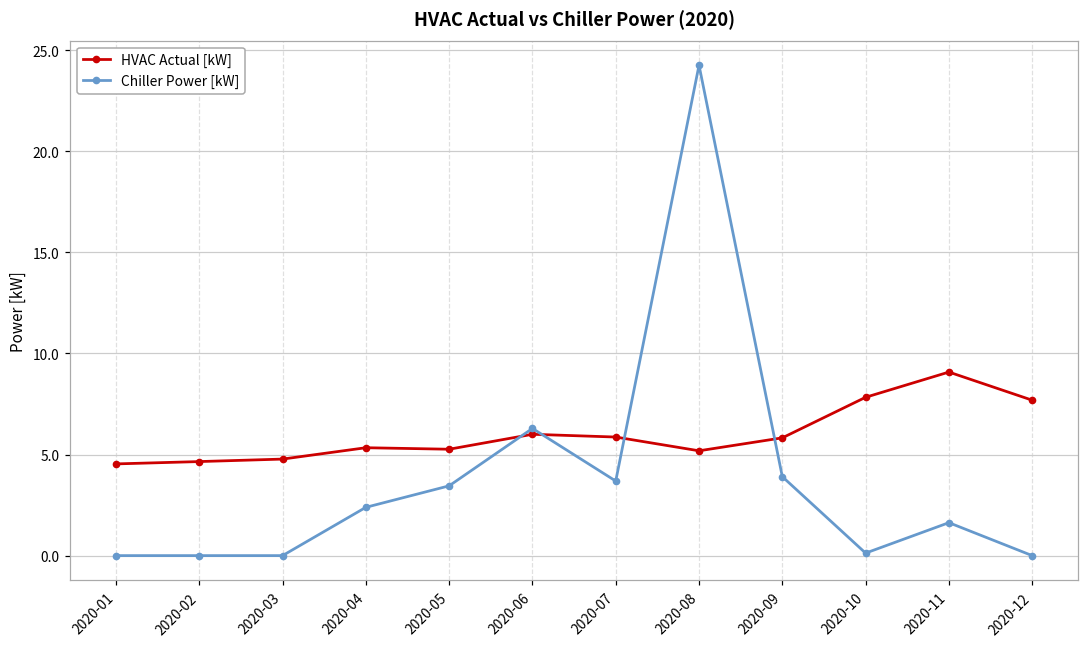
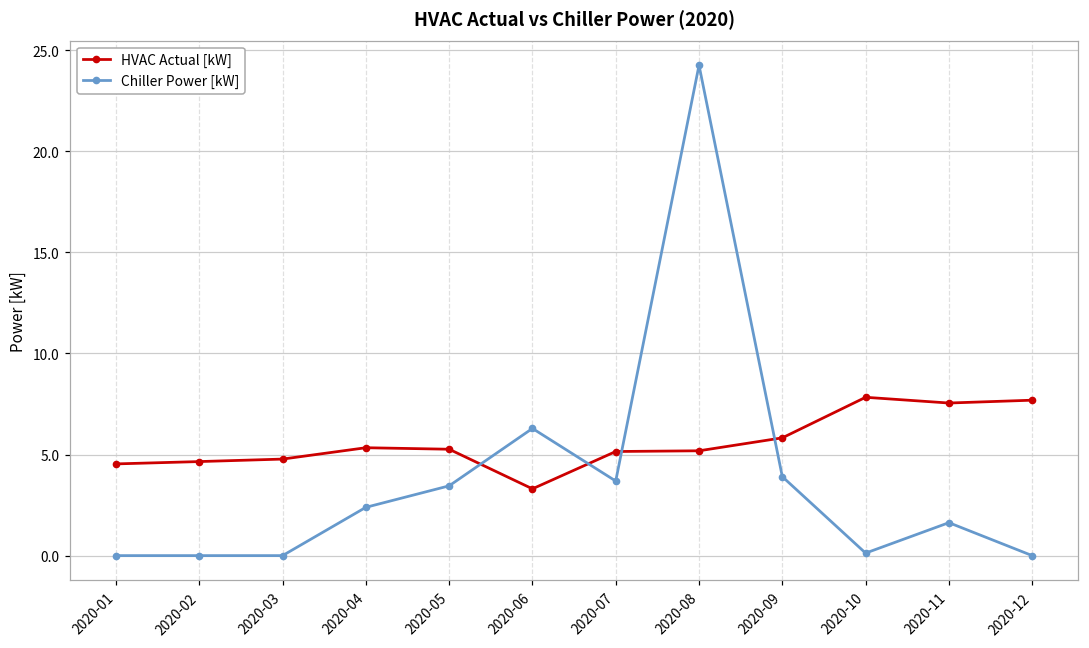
HVAC Actual [kW], 2020-06: 6.0 -> 3.3
HVAC Actual [kW], 2020-07: 5.9 -> 5.2
HVAC Actual [kW], 2020-11: 9.1 -> 7.5
